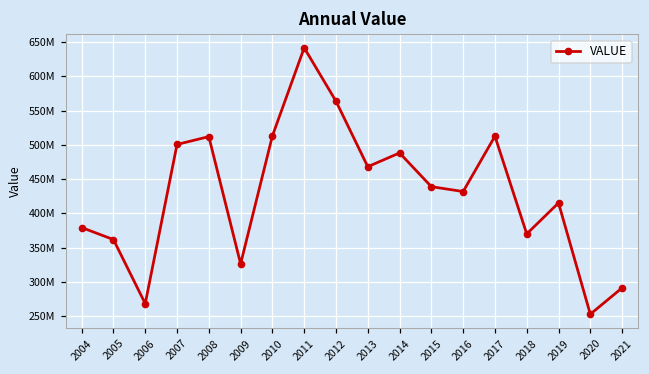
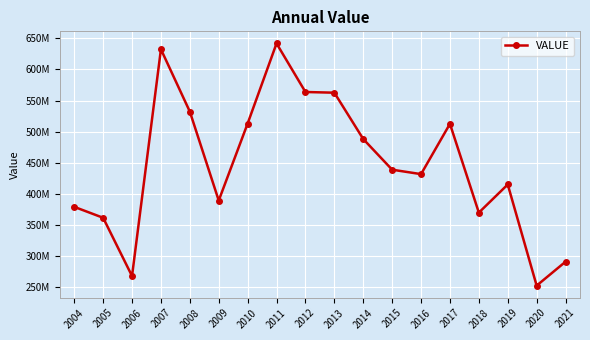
2007: 500000000 -> 630000000
2008: 510000000 -> 530000000
2009: 330000000 -> 390000000
2013: 470000000 -> 560000000
